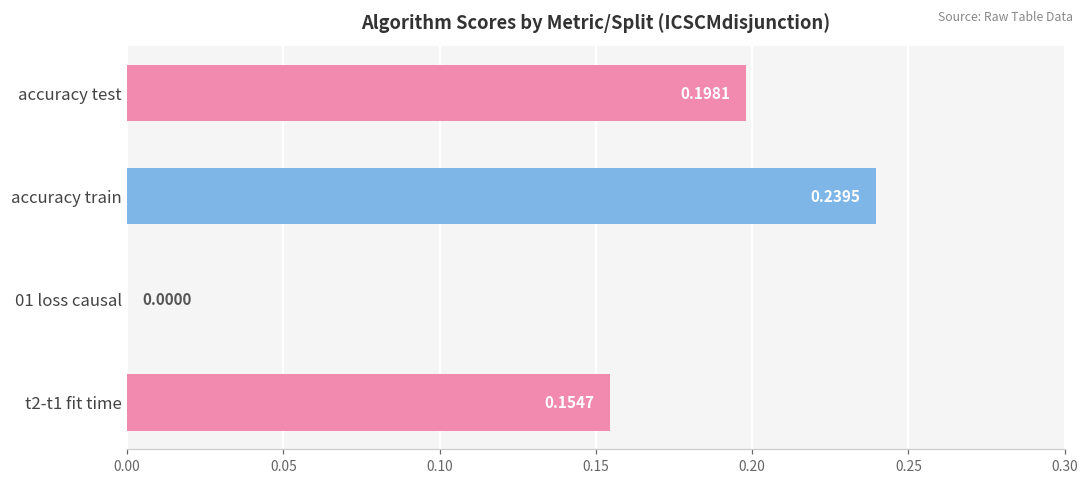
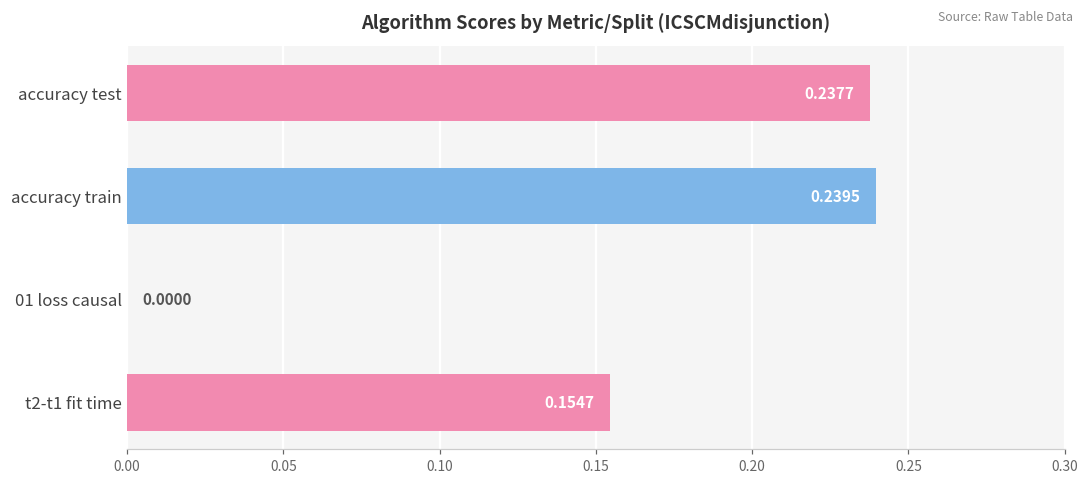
accuracy test: 0.1981 -> 0.2377
